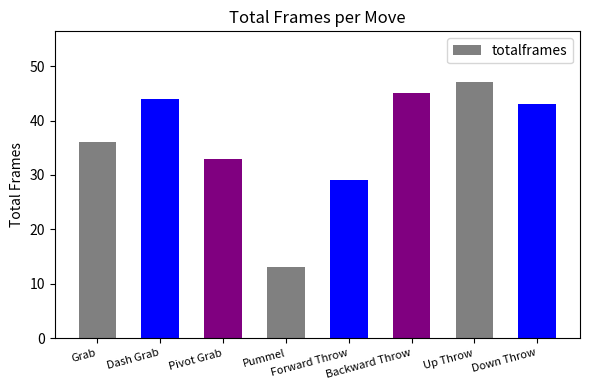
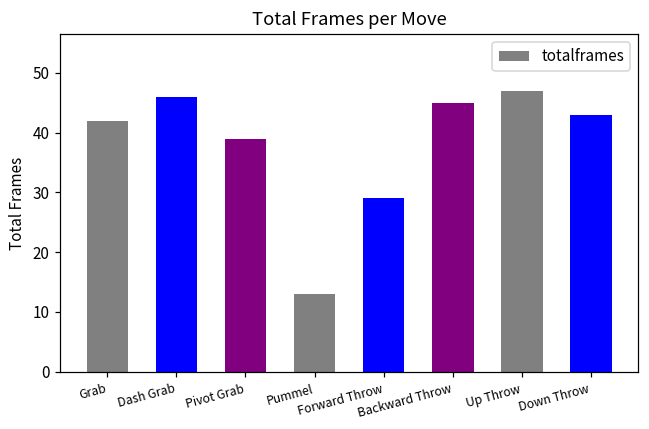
Grab: 36 -> 42
Dash Grab: 44 -> 46
Pivot Grab: 33 -> 39
